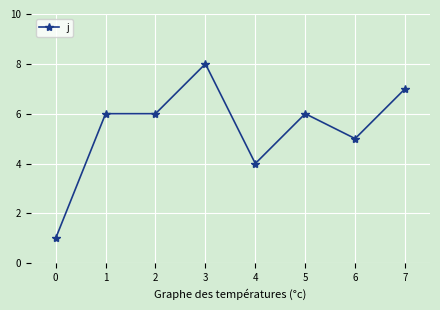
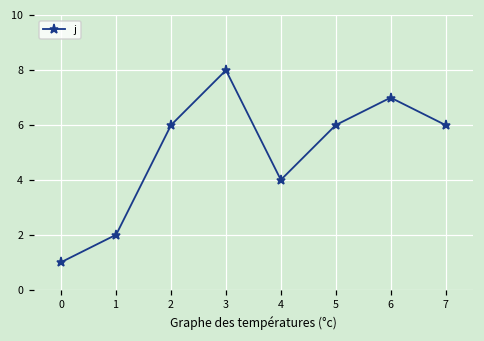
1: 6 -> 2
6: 5 -> 7
7: 7 -> 6
